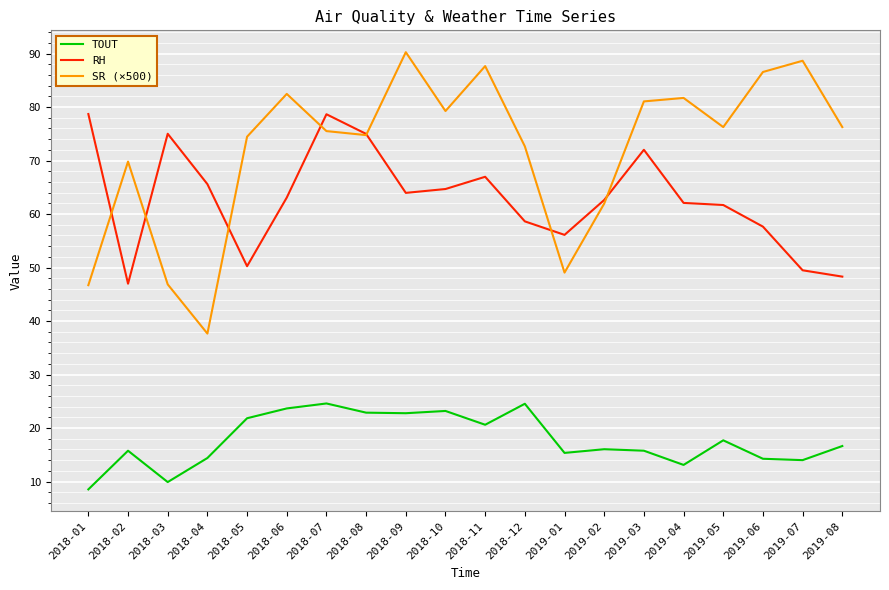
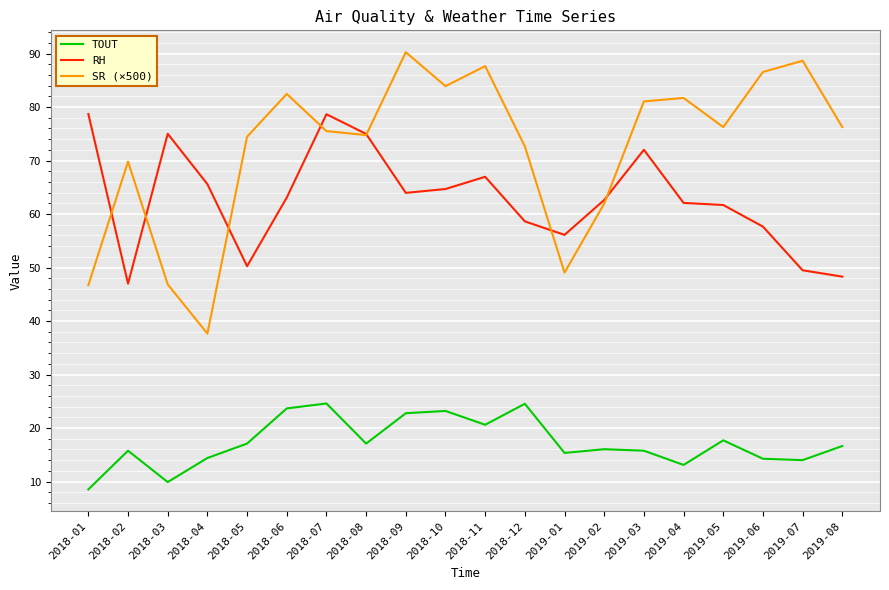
TOUT, 2018-05: 22 -> 17
TOUT, 2018-08: 23 -> 17
SR (×500), 2018-10: 79 -> 84
